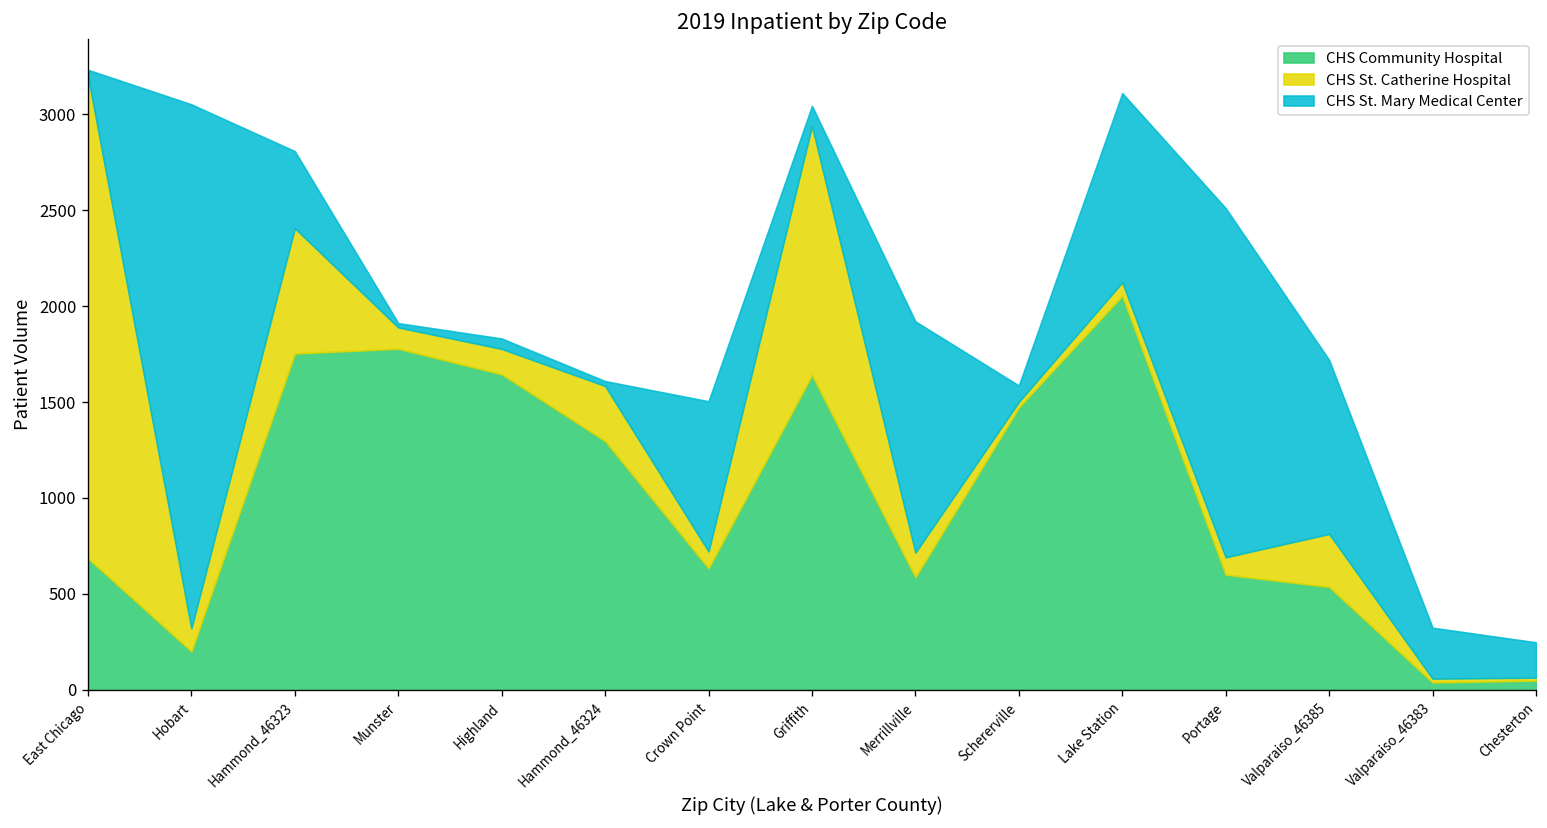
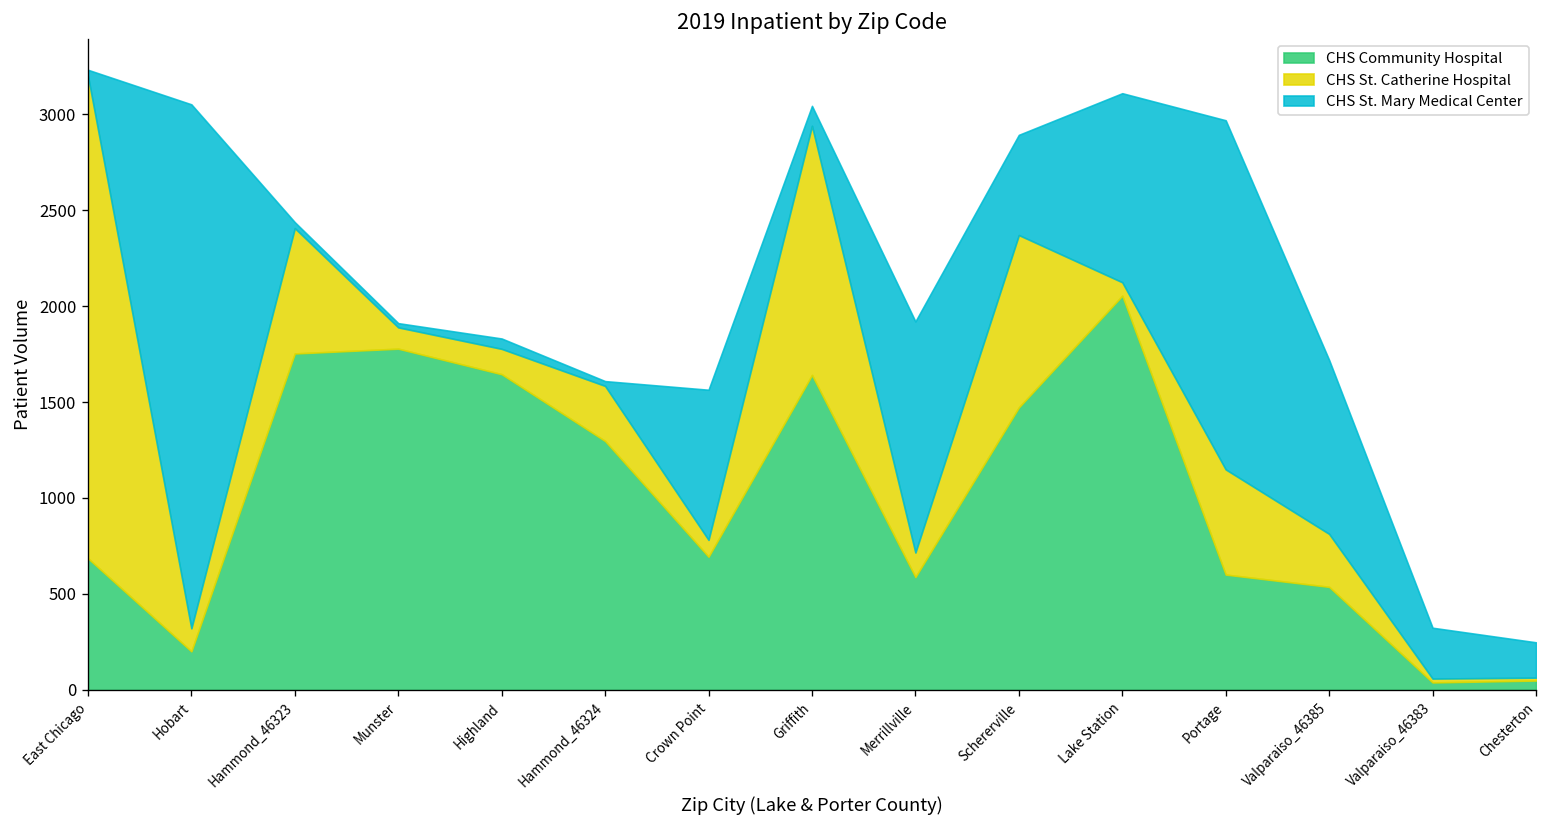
CHS St. Mary Medical Center, Hammond_46323: 400 -> 30
CHS Community Hospital, Crown Point: 630 -> 690
CHS St. Catherine Hospital, Schererville: 30 -> 900
CHS St. Mary Medical Center, Schererville: 90 -> 520
CHS St. Catherine Hospital, Portage: 90 -> 550
